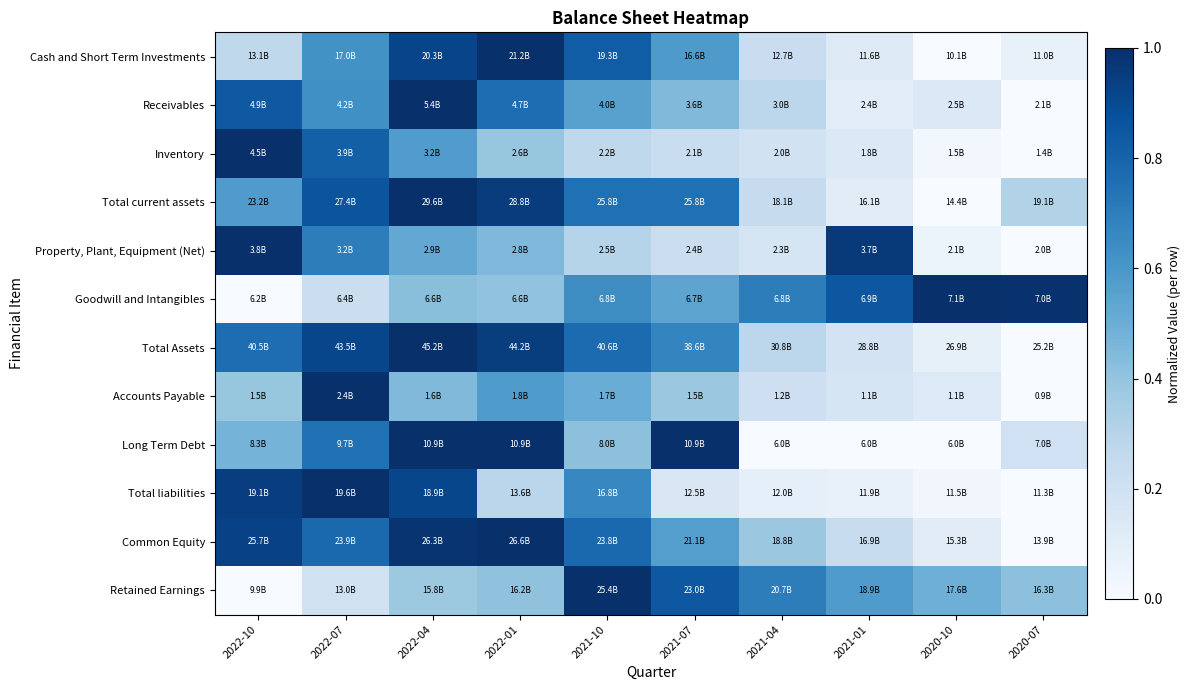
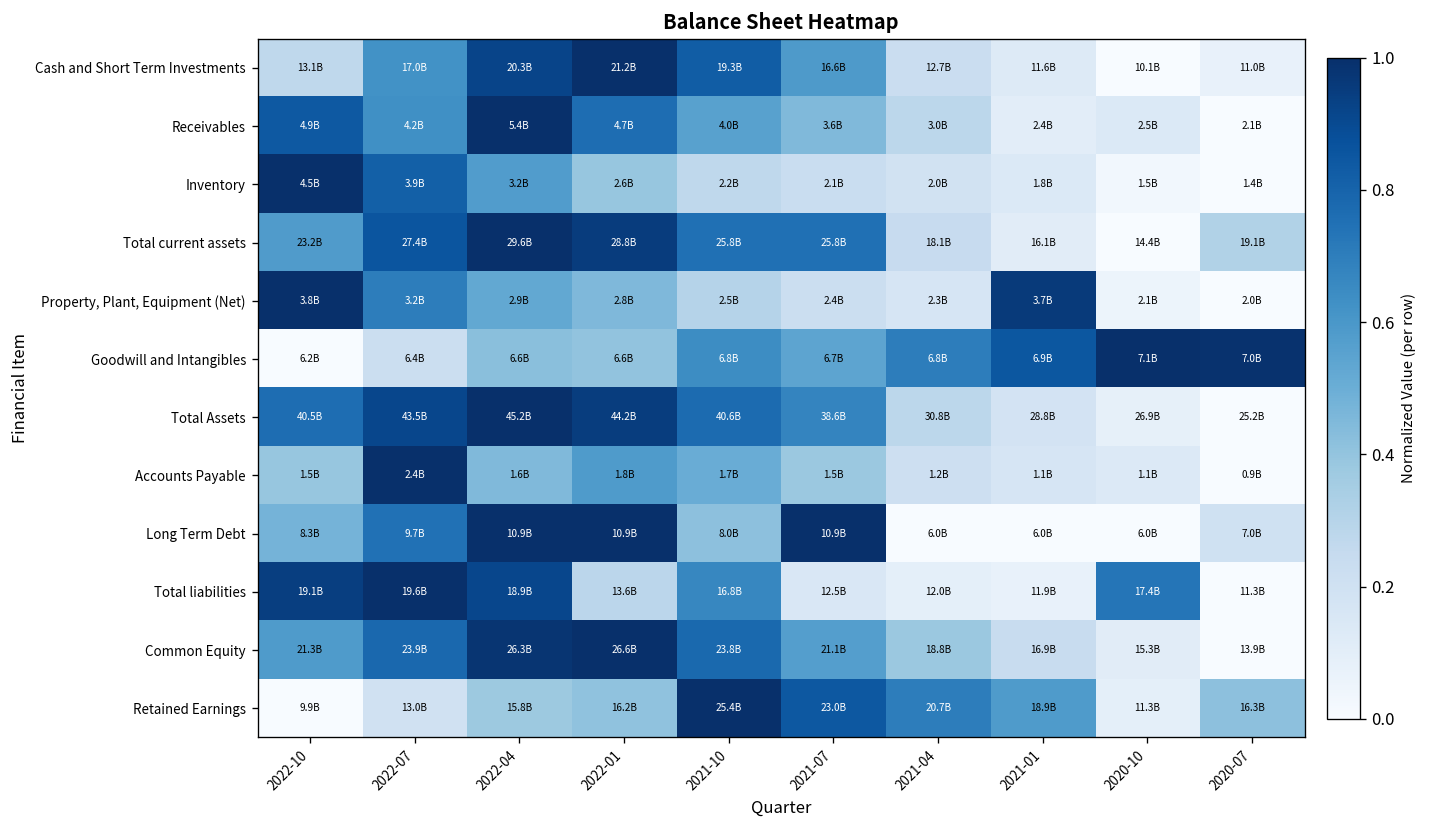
Total liabilities, 2020-10: 11.5B -> 17.4B
Common Equity, 2022-10: 25.7B -> 21.3B
Retained Earnings, 2020-10: 17.6B -> 11.3B
